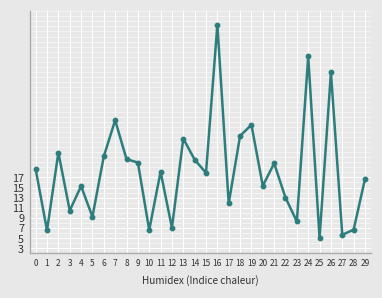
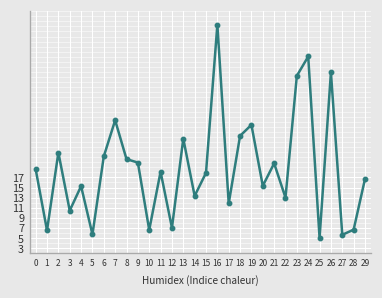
5: 9 -> 6
14: 21 -> 13
23: 8 -> 37
